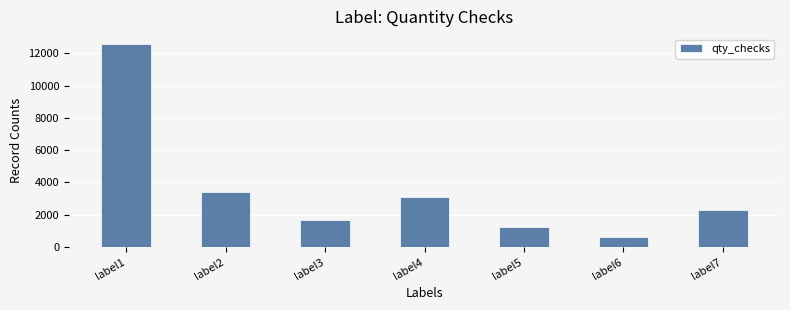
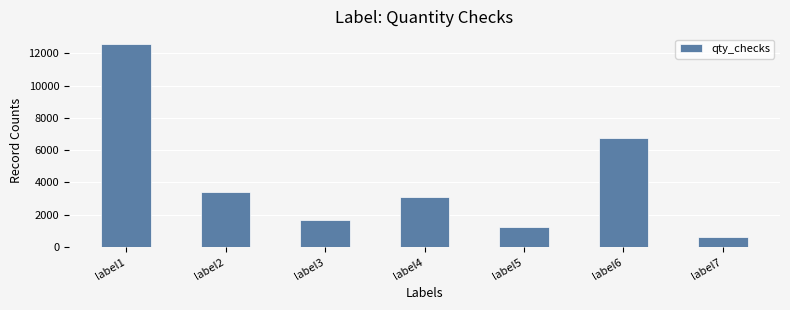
label6: 600 -> 6800
label7: 2300 -> 600
